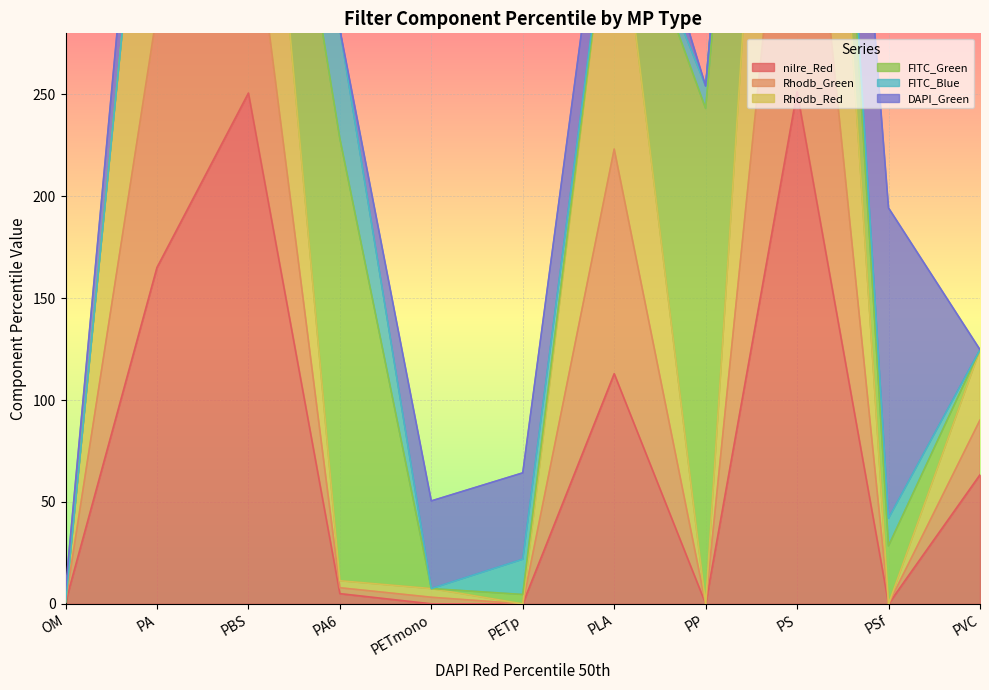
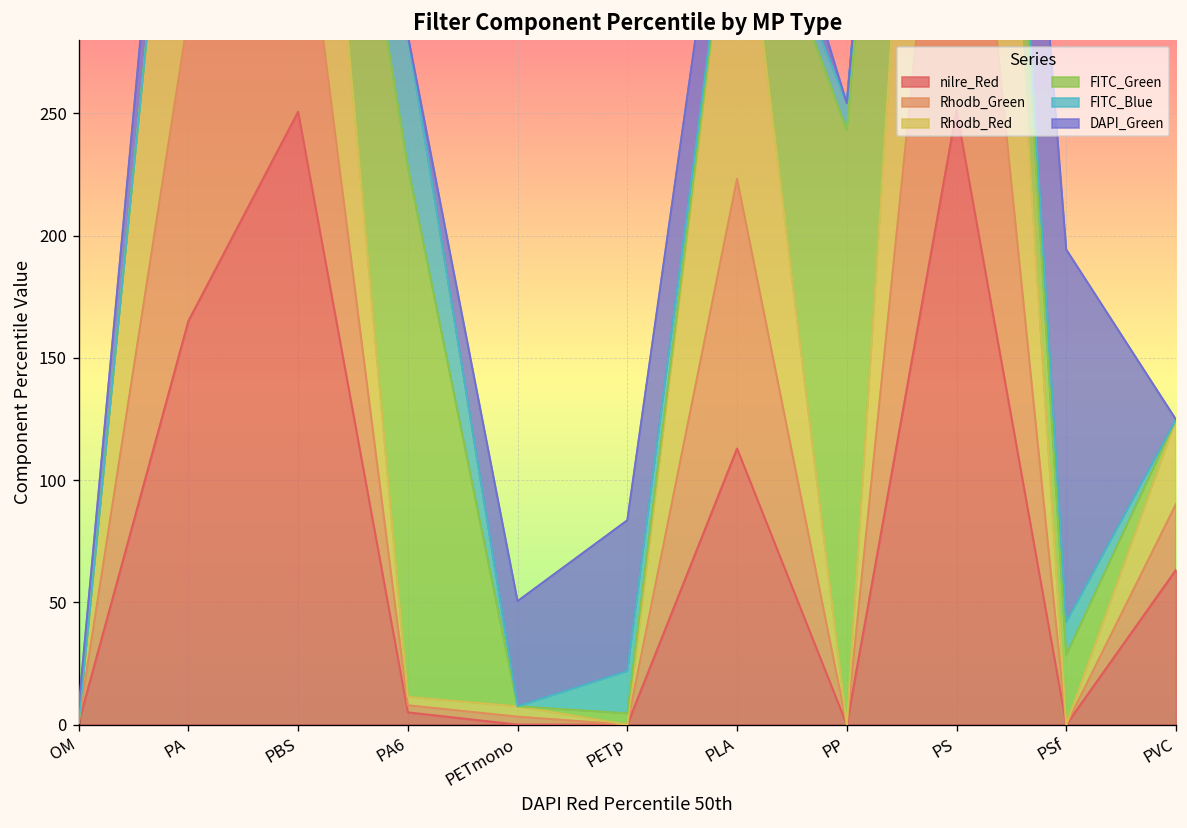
DAPI_Green, PETp: 42 -> 62
